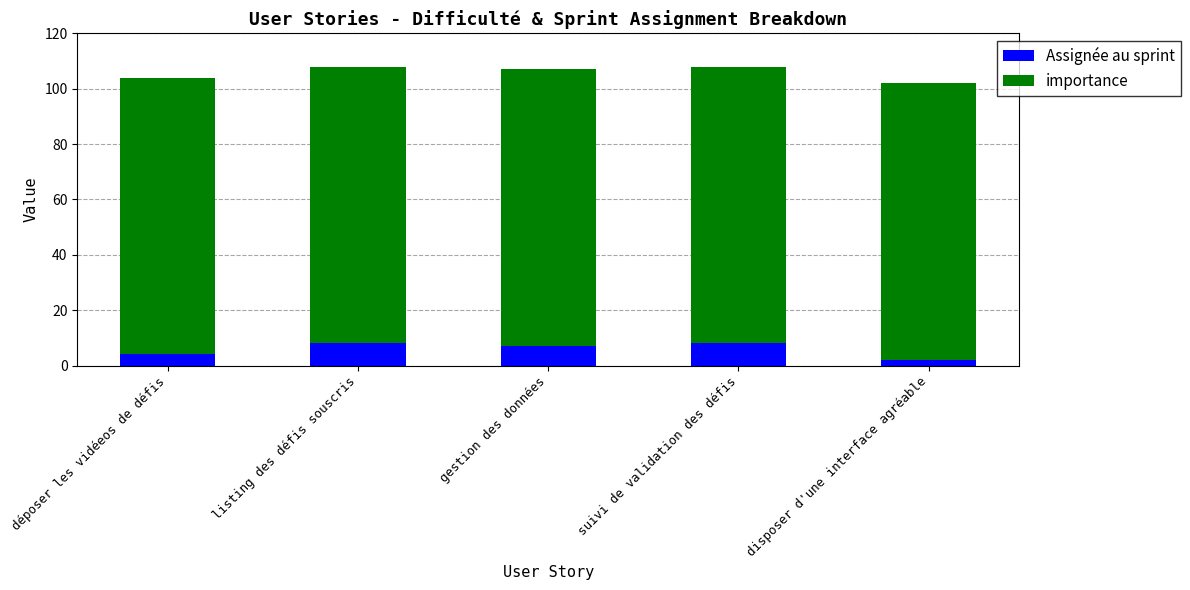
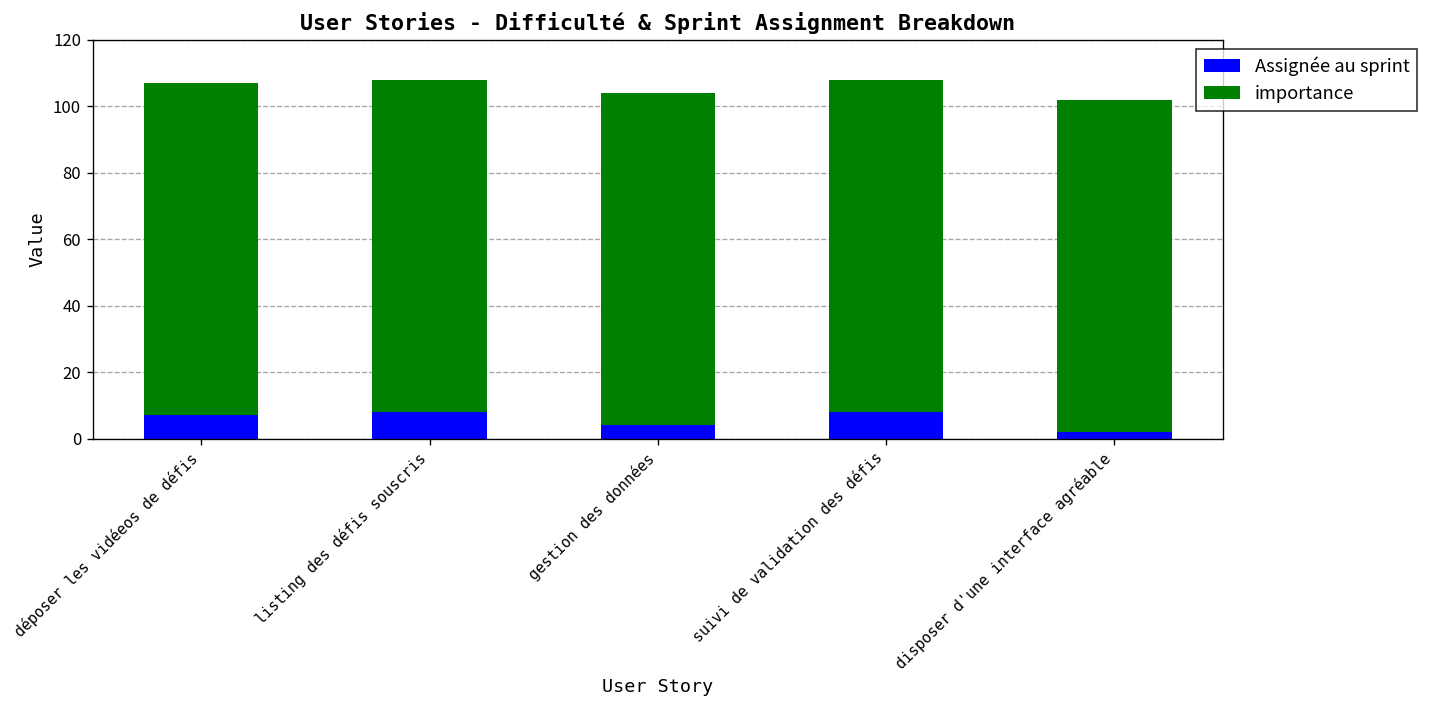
Assignée au sprint, déposer les vidéeos de défis: 4 -> 7
Assignée au sprint, gestion des données: 7 -> 4
